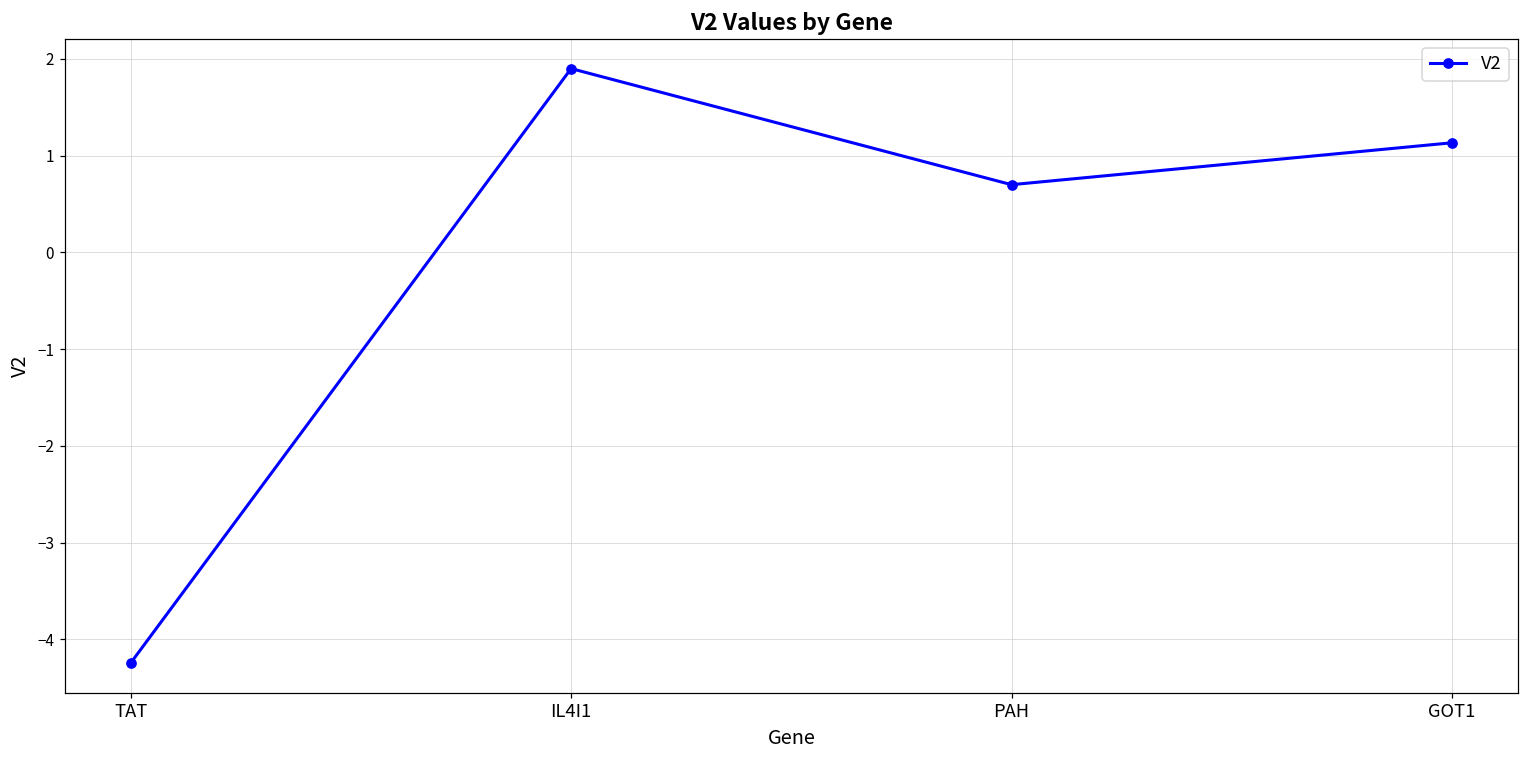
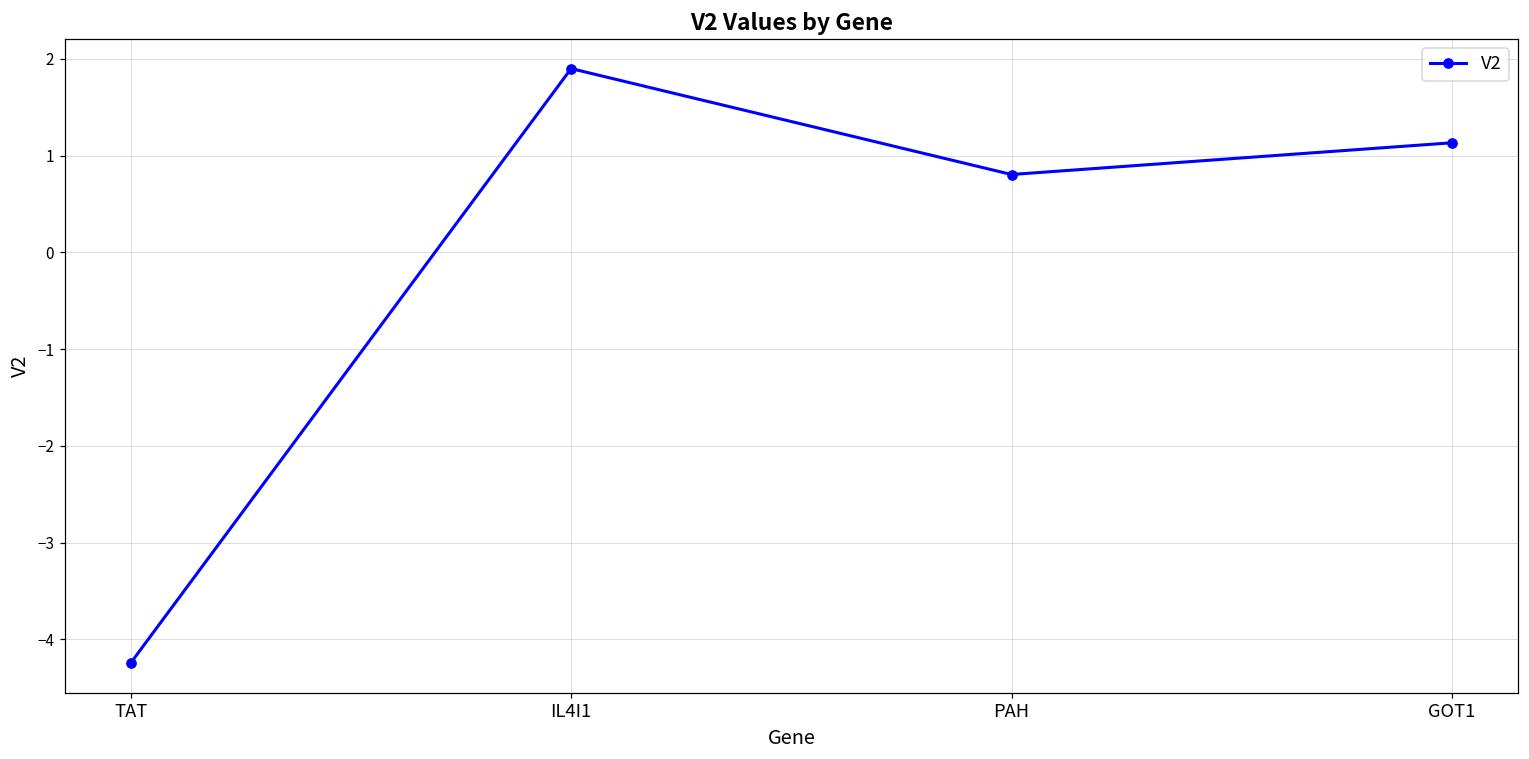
PAH: 0.7 -> 0.8
